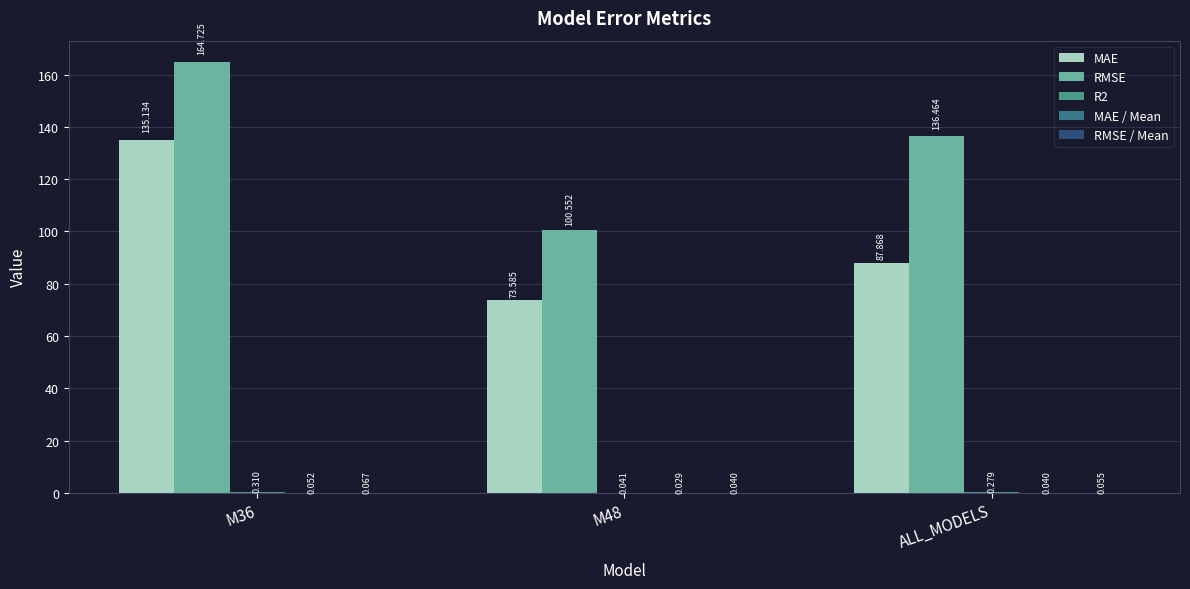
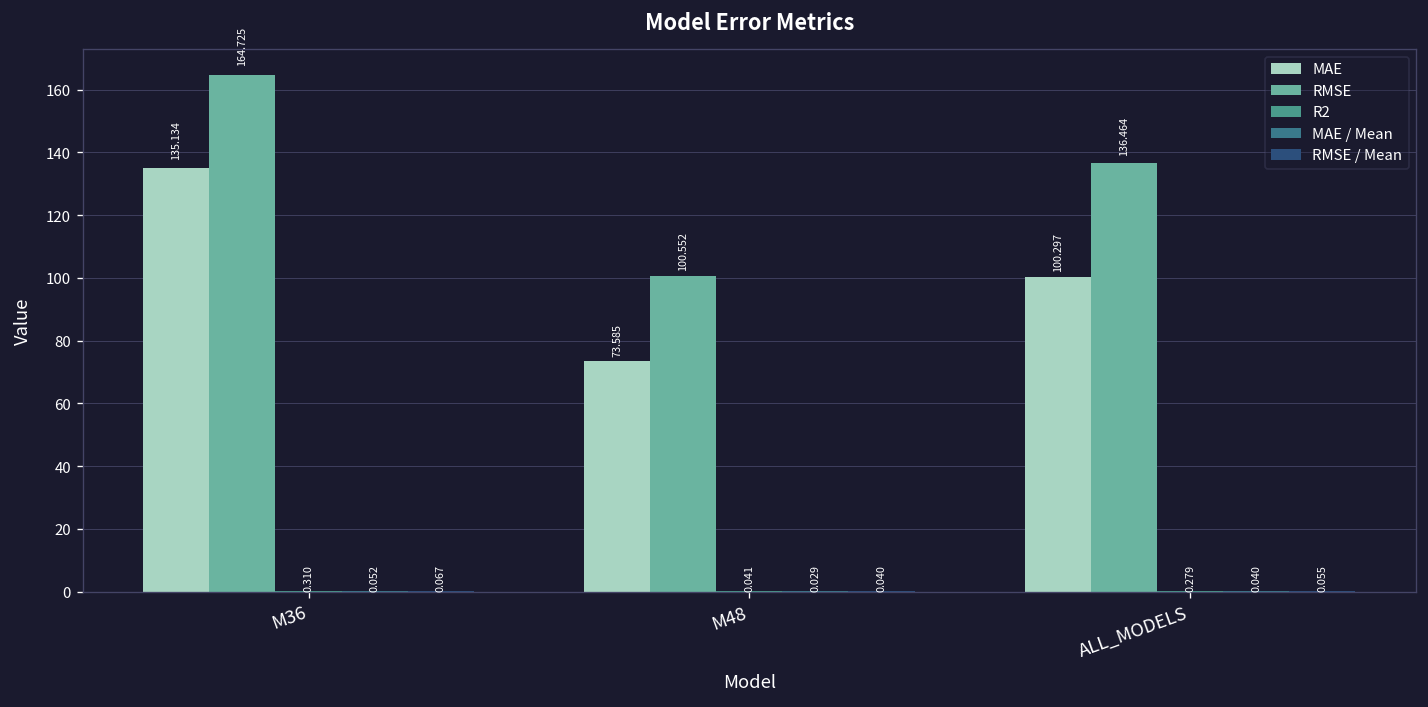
MAE, ALL_MODELS: 87.868 -> 100.297
